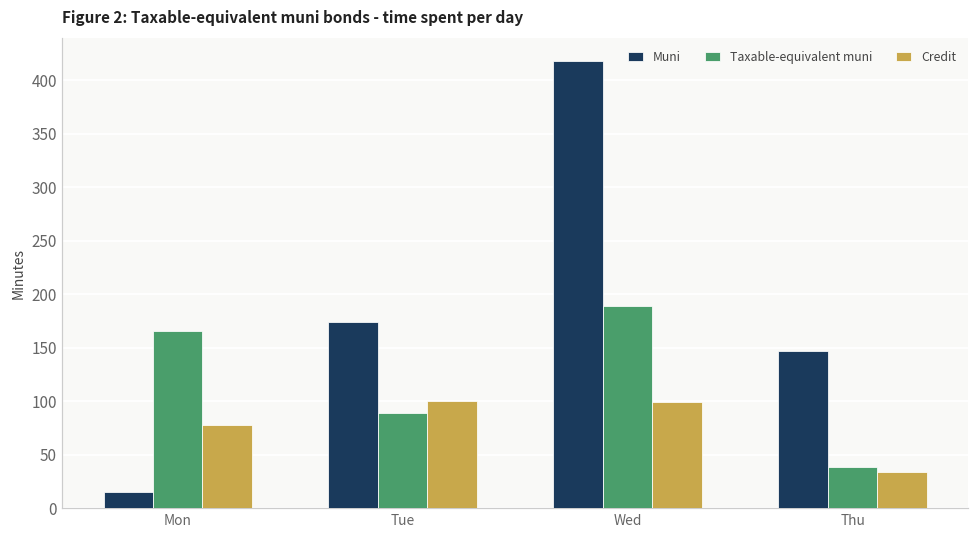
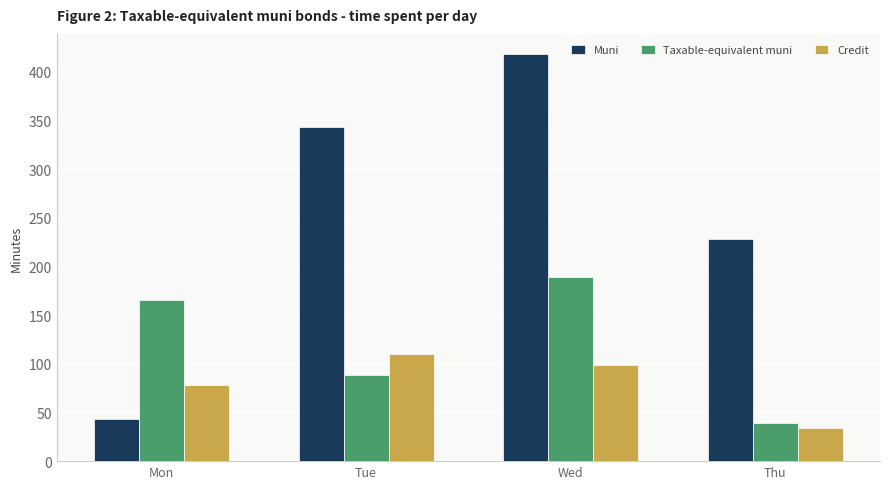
Muni, Mon: 20 -> 40
Muni, Tue: 170 -> 340
Credit, Tue: 100 -> 110
Muni, Thu: 150 -> 230
